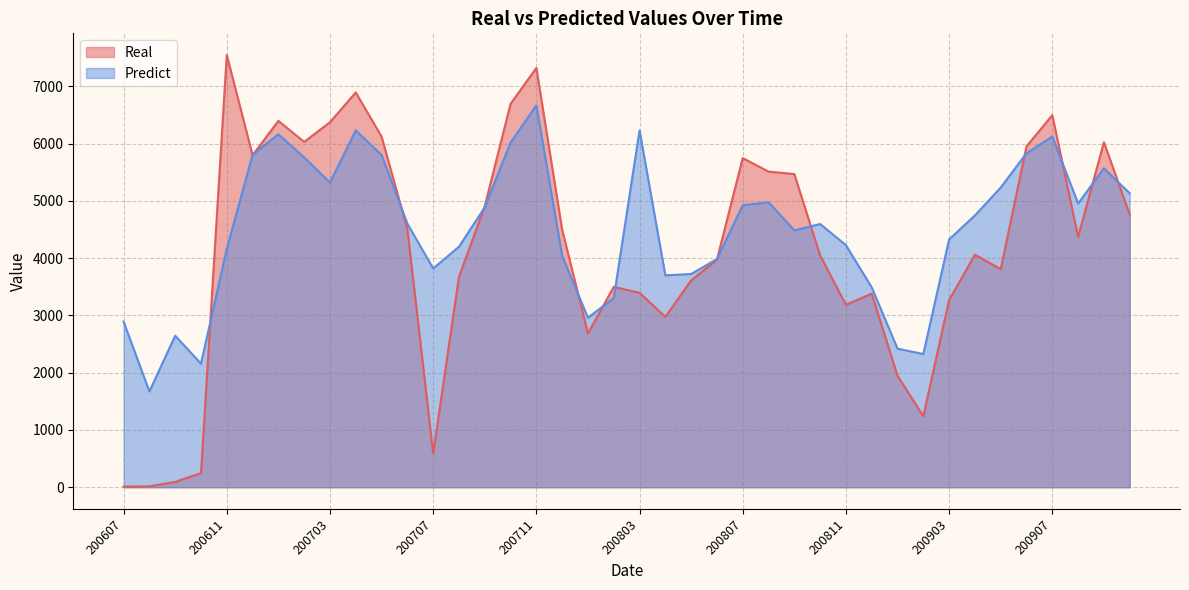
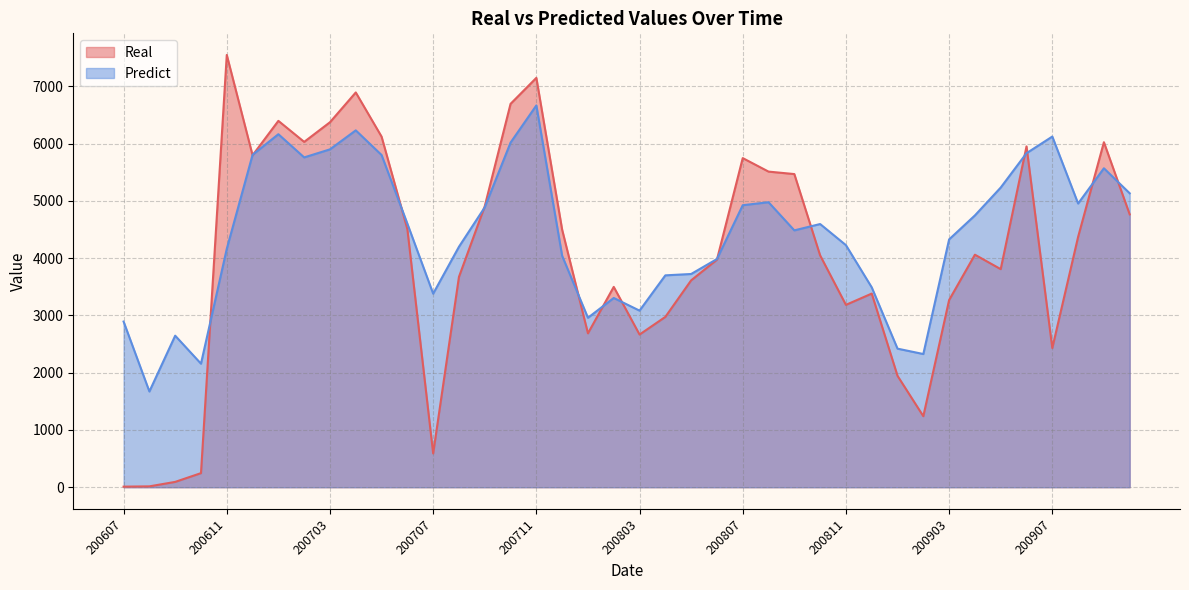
Predict, 200703: 5300 -> 5900
Predict, 200707: 3800 -> 3400
Real, 200711: 7300 -> 7100
Real, 200803: 3400 -> 2700
Predict, 200803: 6200 -> 3100
Real, 200907: 6500 -> 2400
